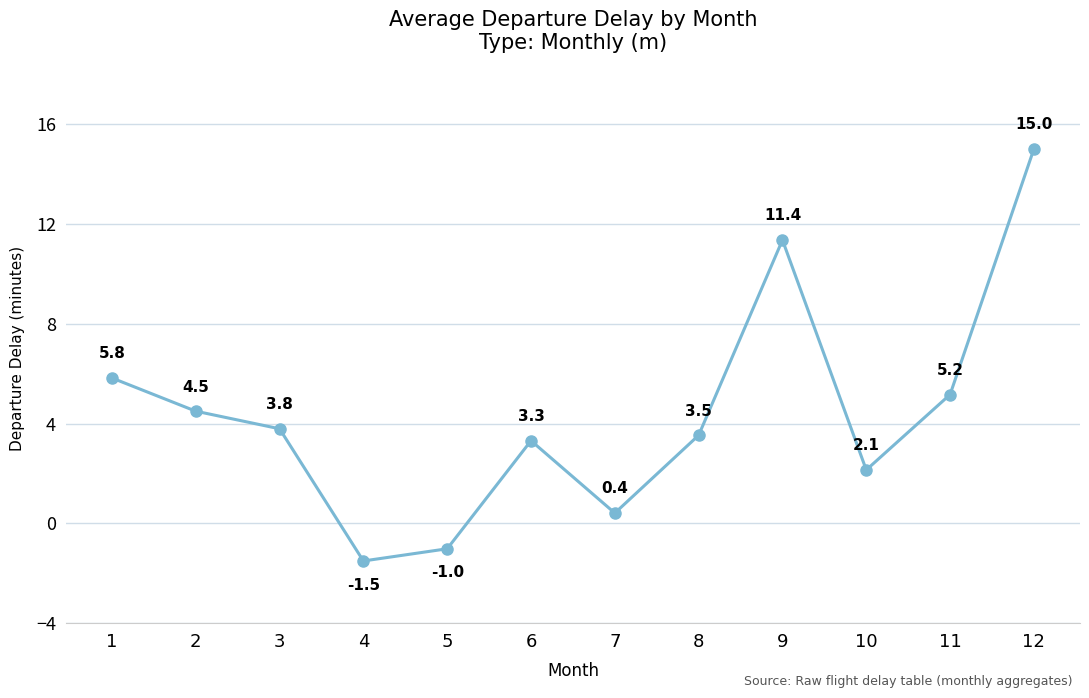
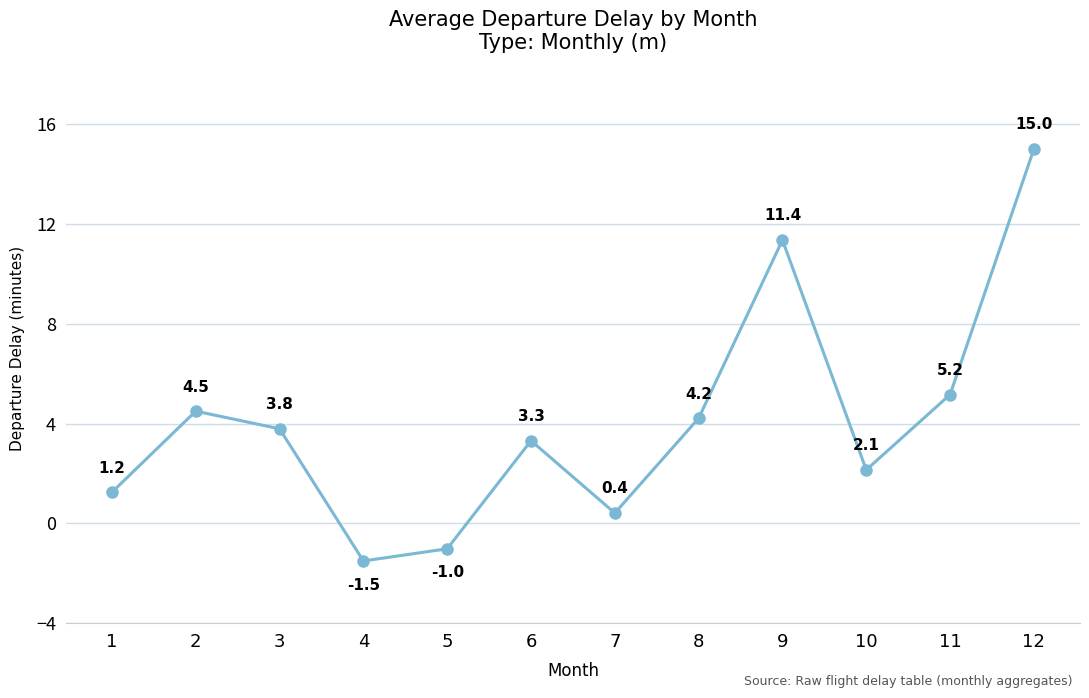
1: 5.8 -> 1.2
8: 3.5 -> 4.2
